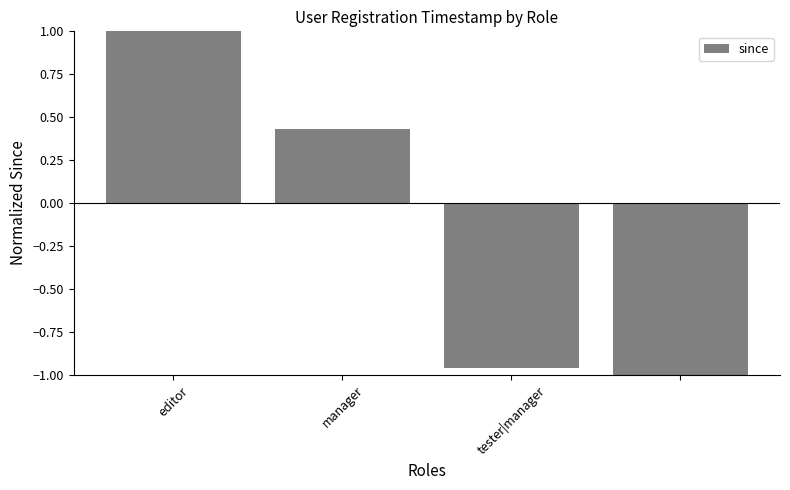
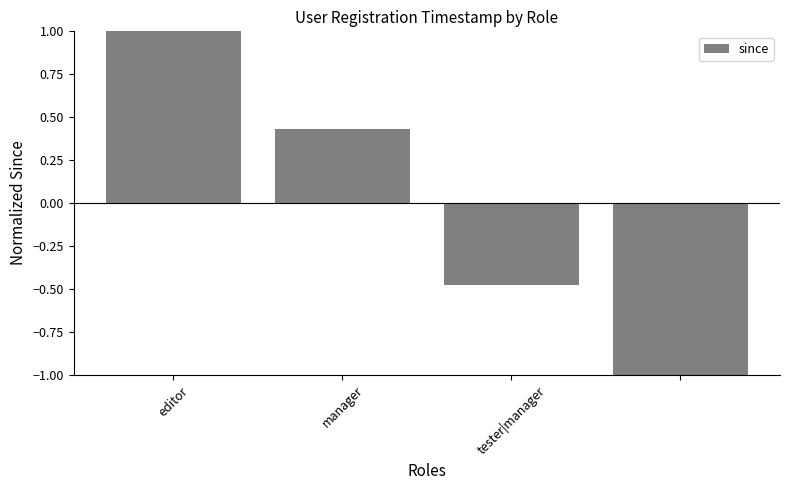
tester|manager: -0.96 -> -0.48
